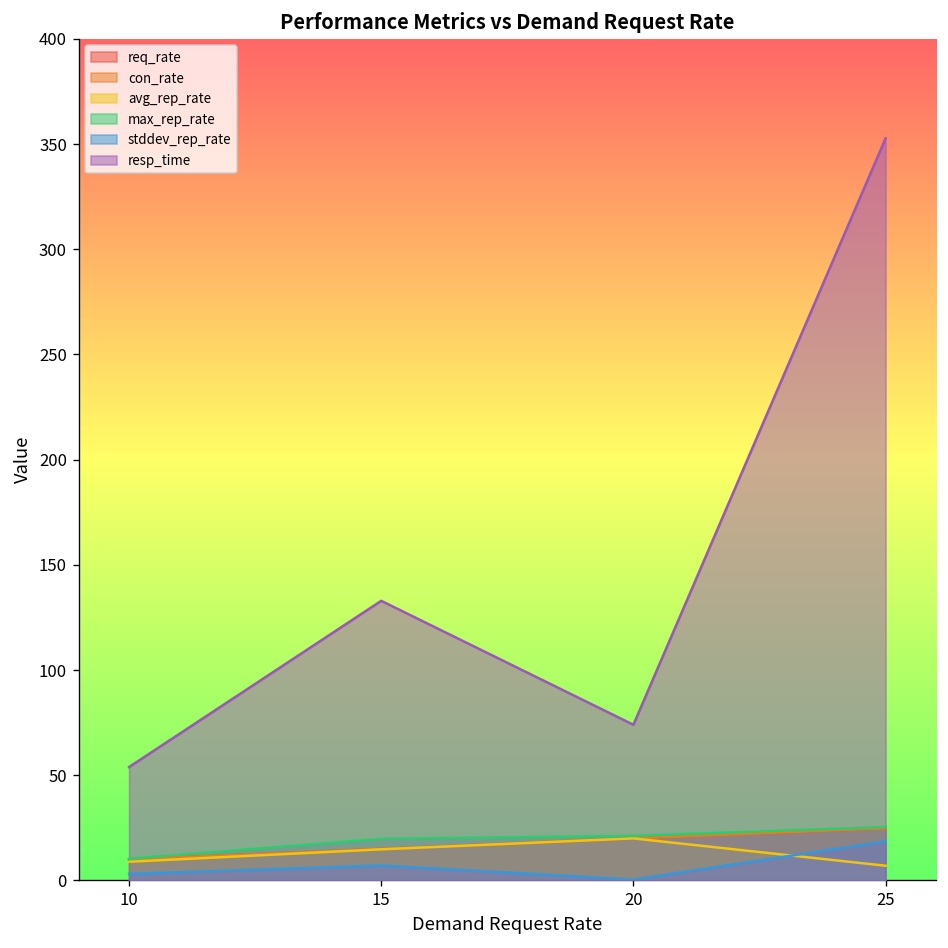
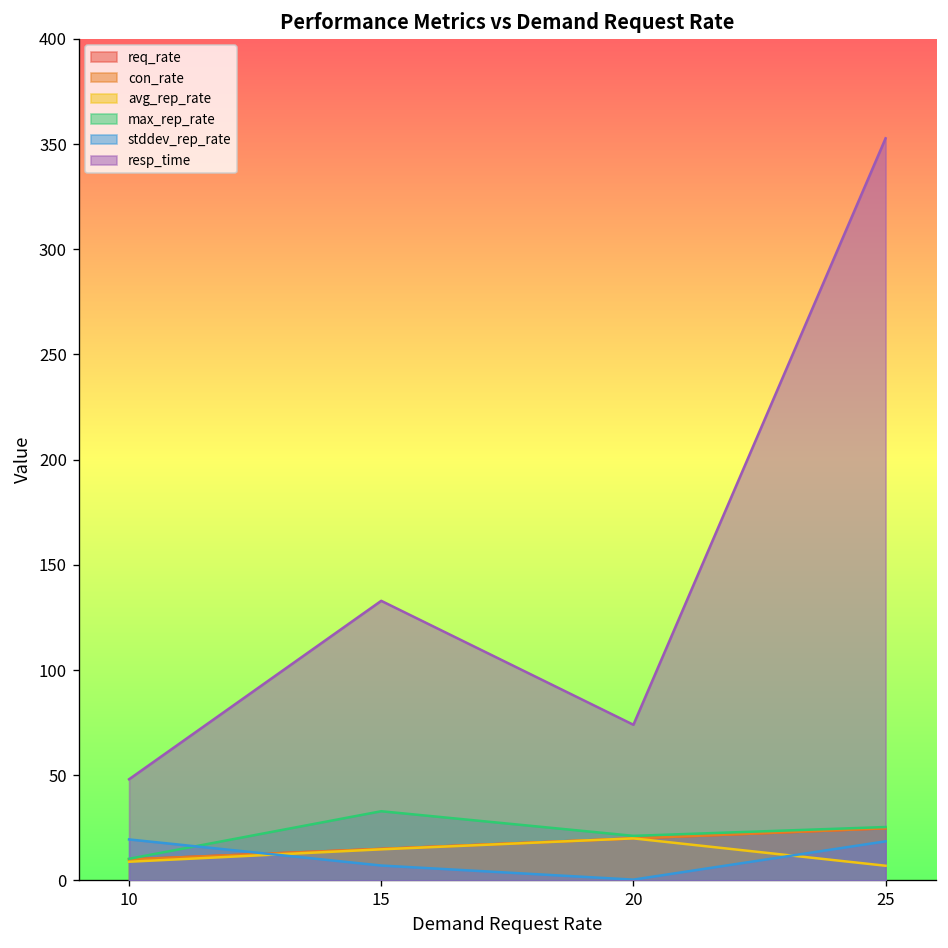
stddev_rep_rate, 10: 3 -> 20
resp_time, 10: 54 -> 48
max_rep_rate, 15: 20 -> 33
